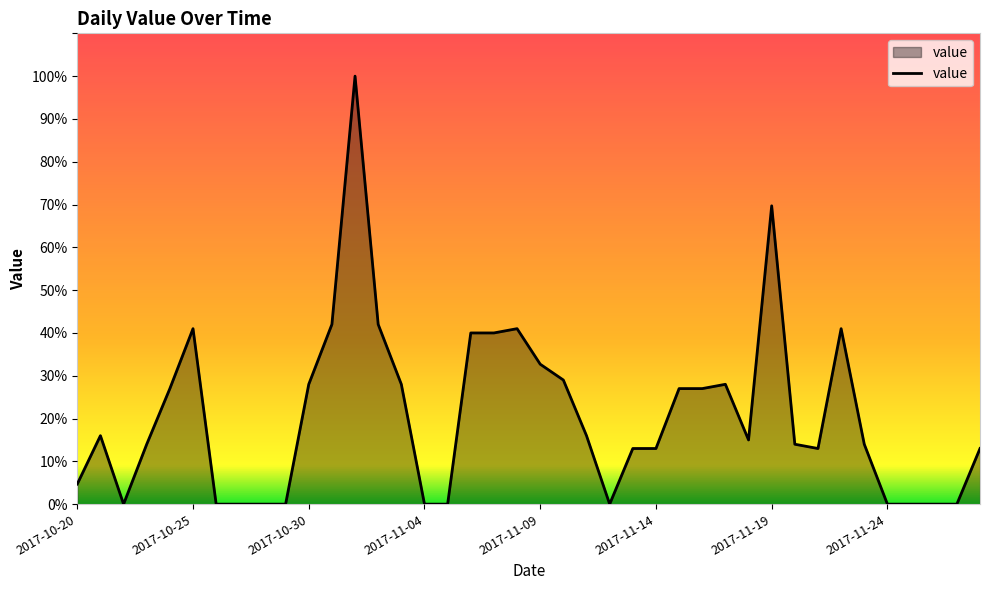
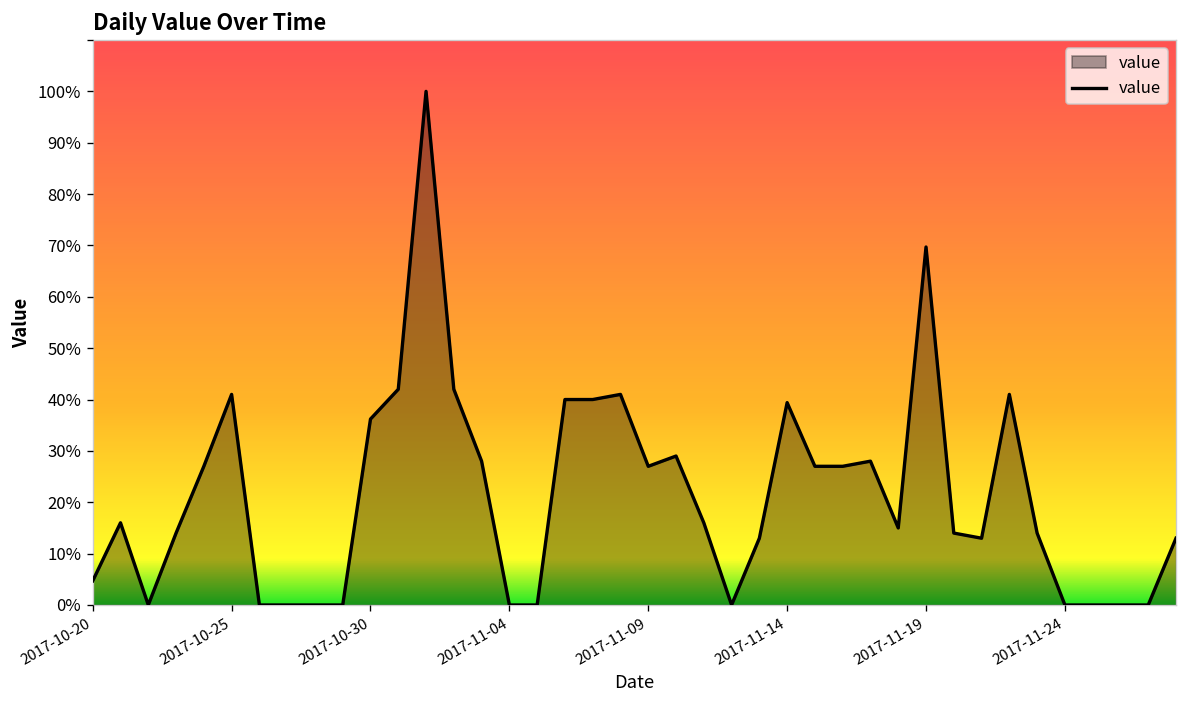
2017-10-30: 28% -> 36%
2017-11-09: 33% -> 27%
2017-11-14: 13% -> 39%
